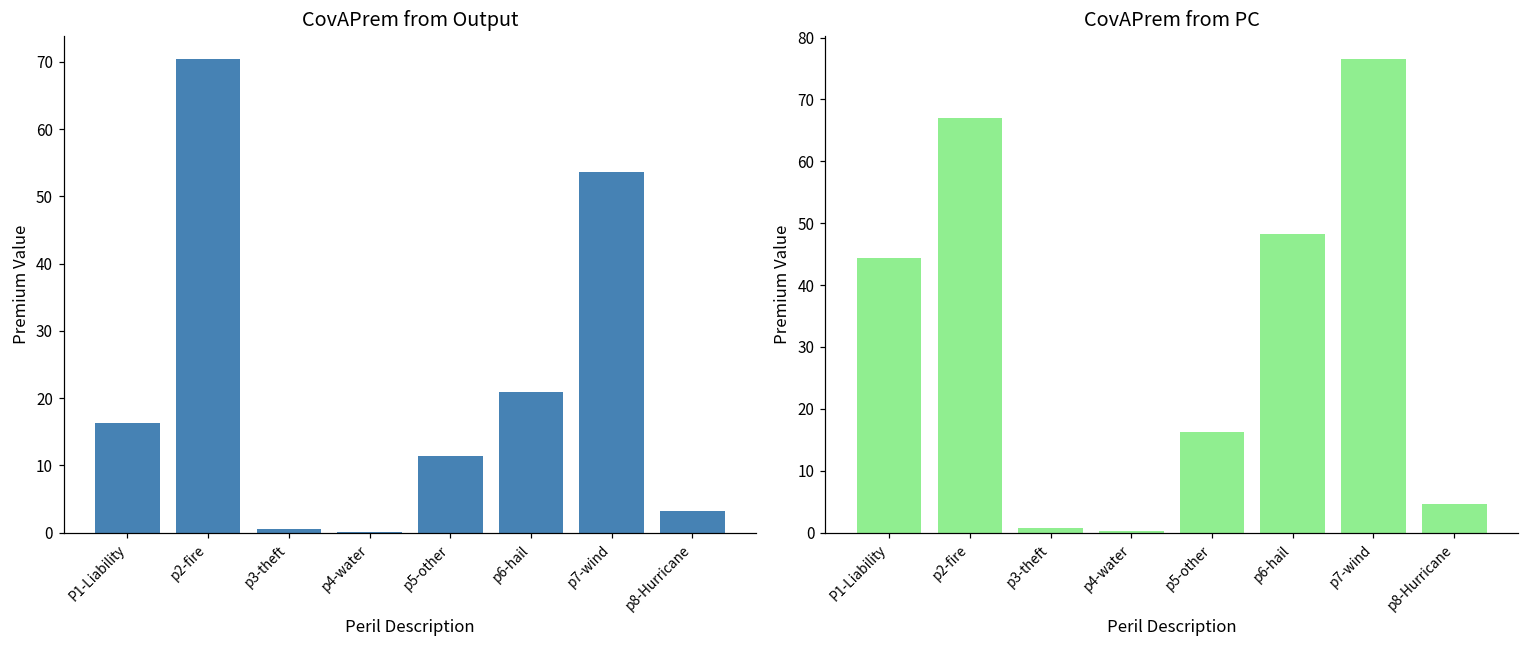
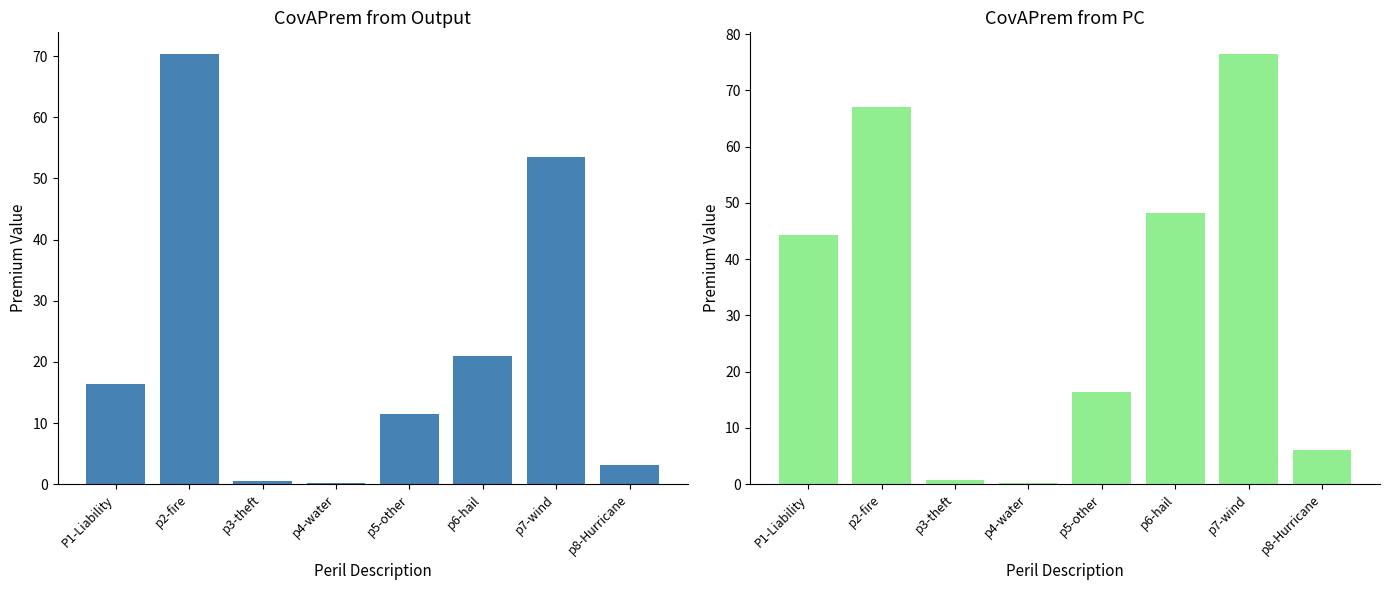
CovAPrem from PC, p8-Hurricane: 5 -> 6
